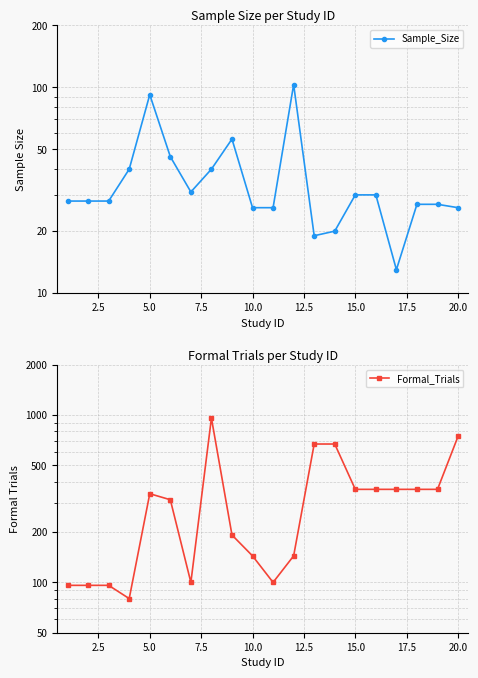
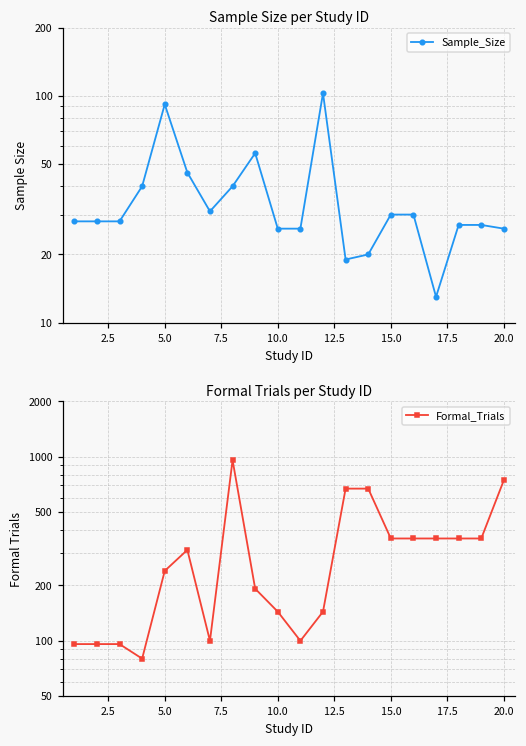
Formal Trials per Study ID, 5.0: 340 -> 240
